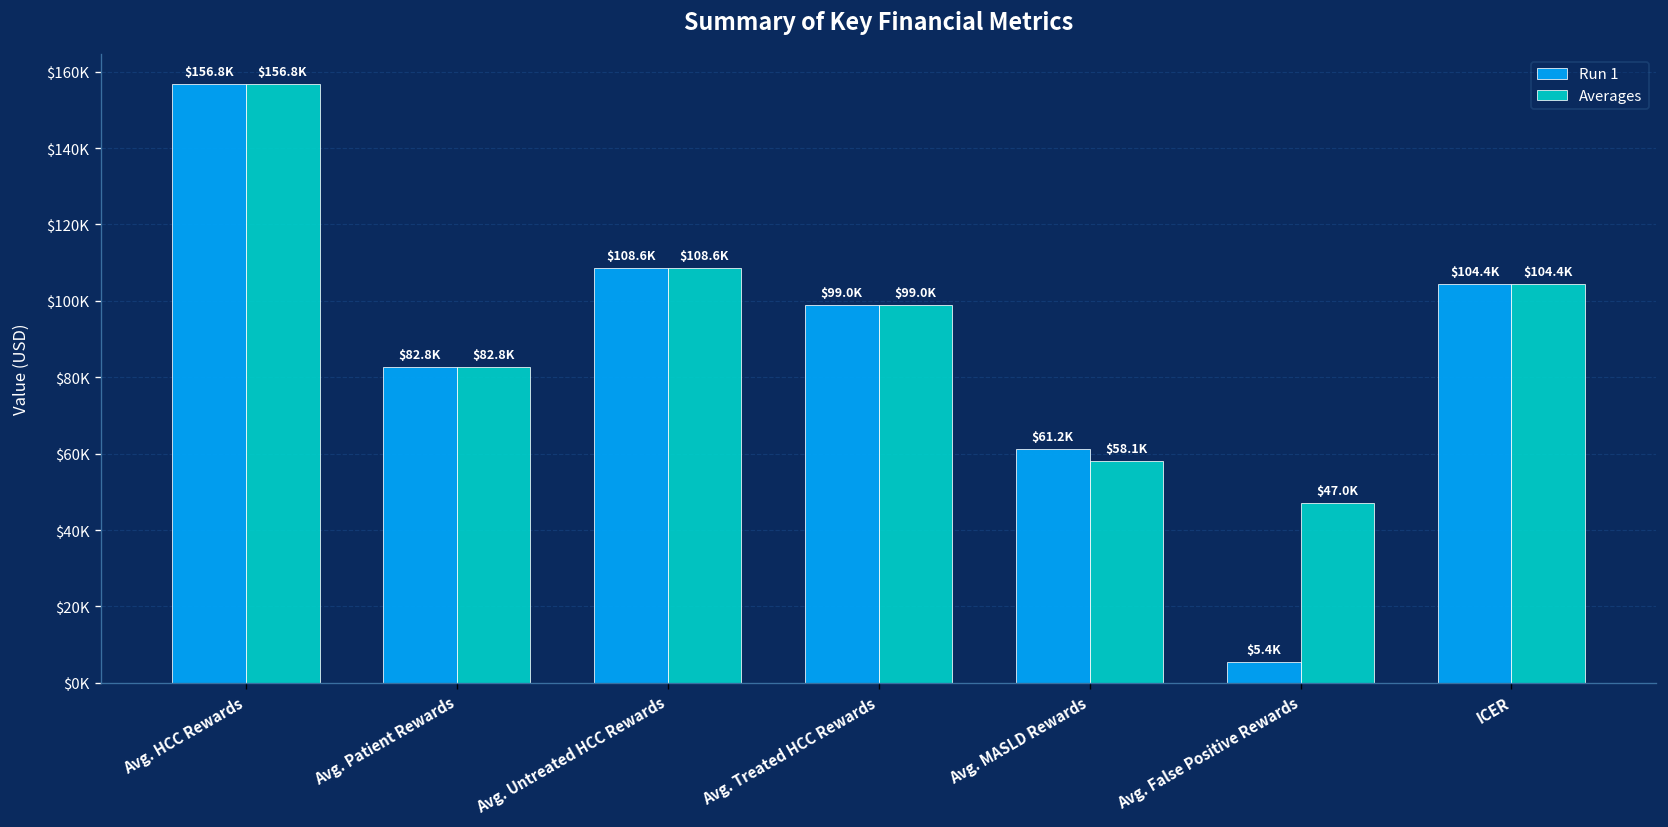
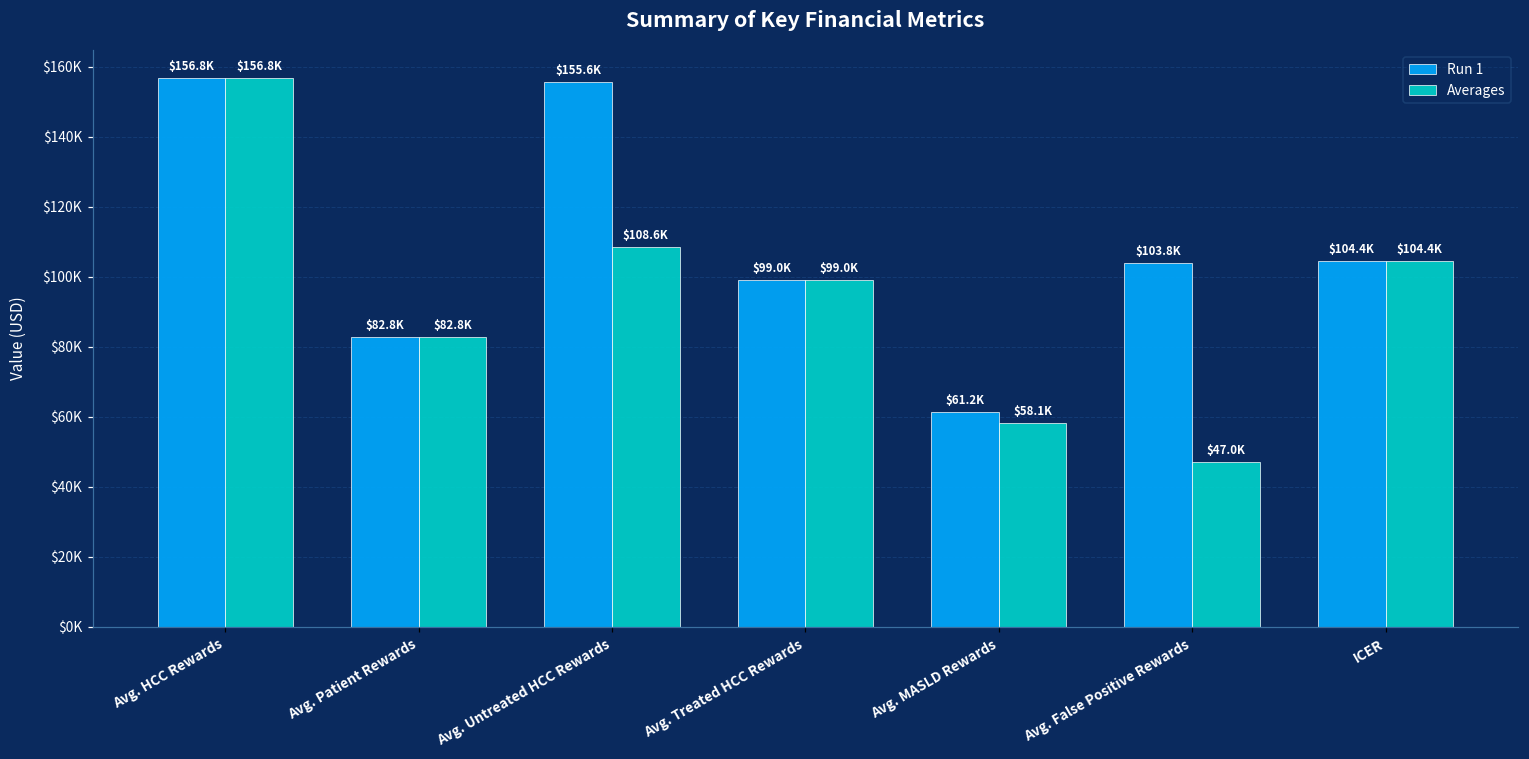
Run 1, Avg. Untreated HCC Rewards: $108.6K -> $155.6K
Run 1, Avg. False Positive Rewards: $5.4K -> $103.8K
